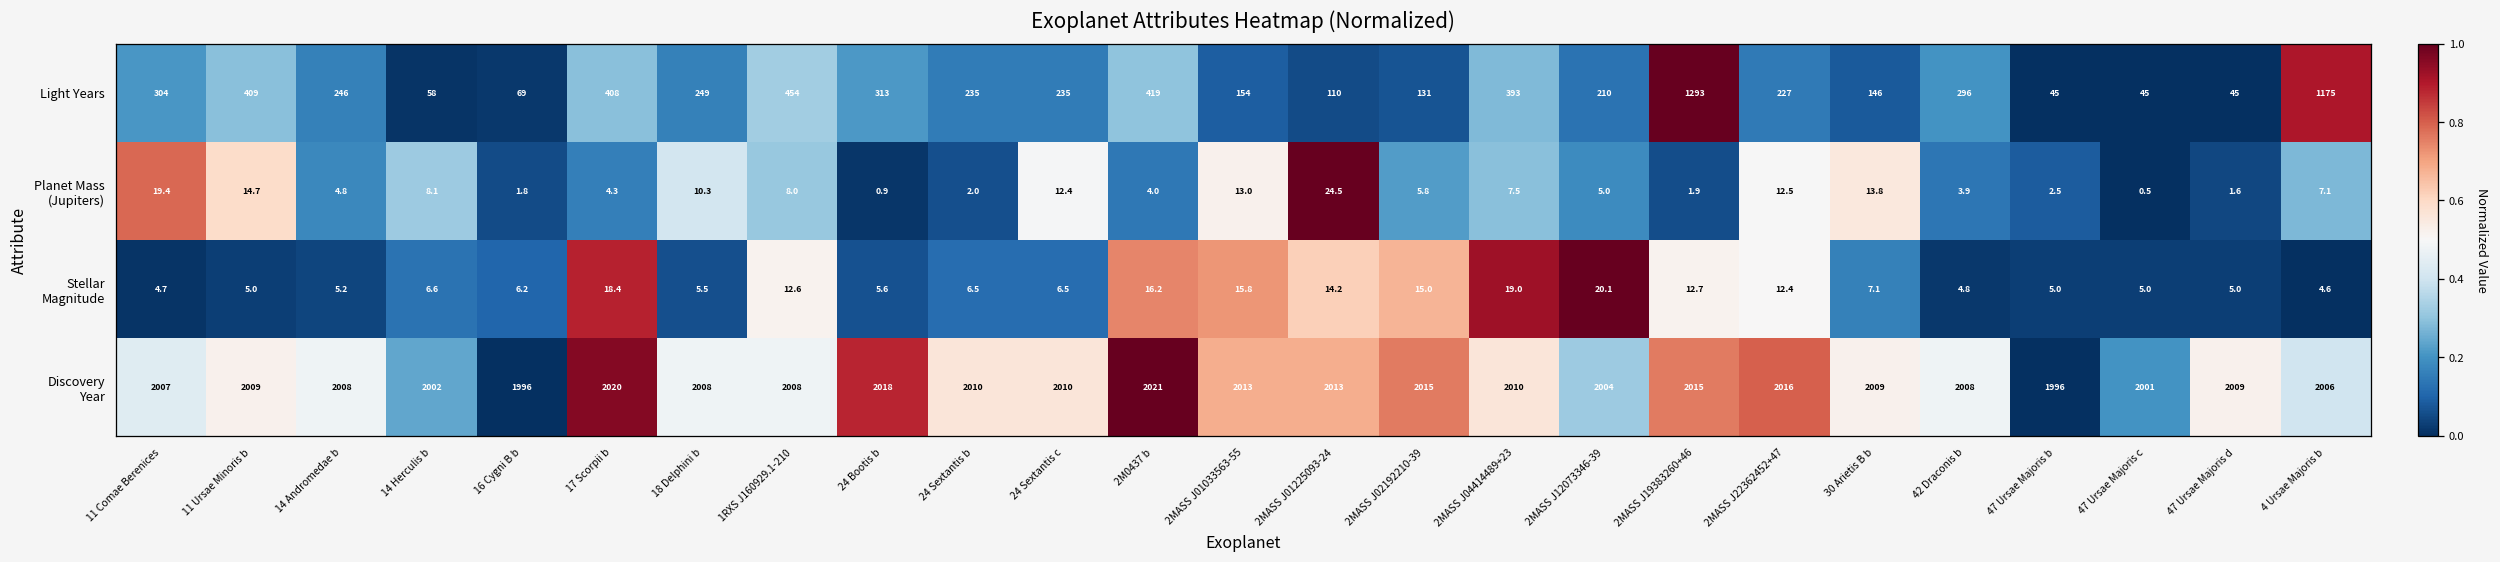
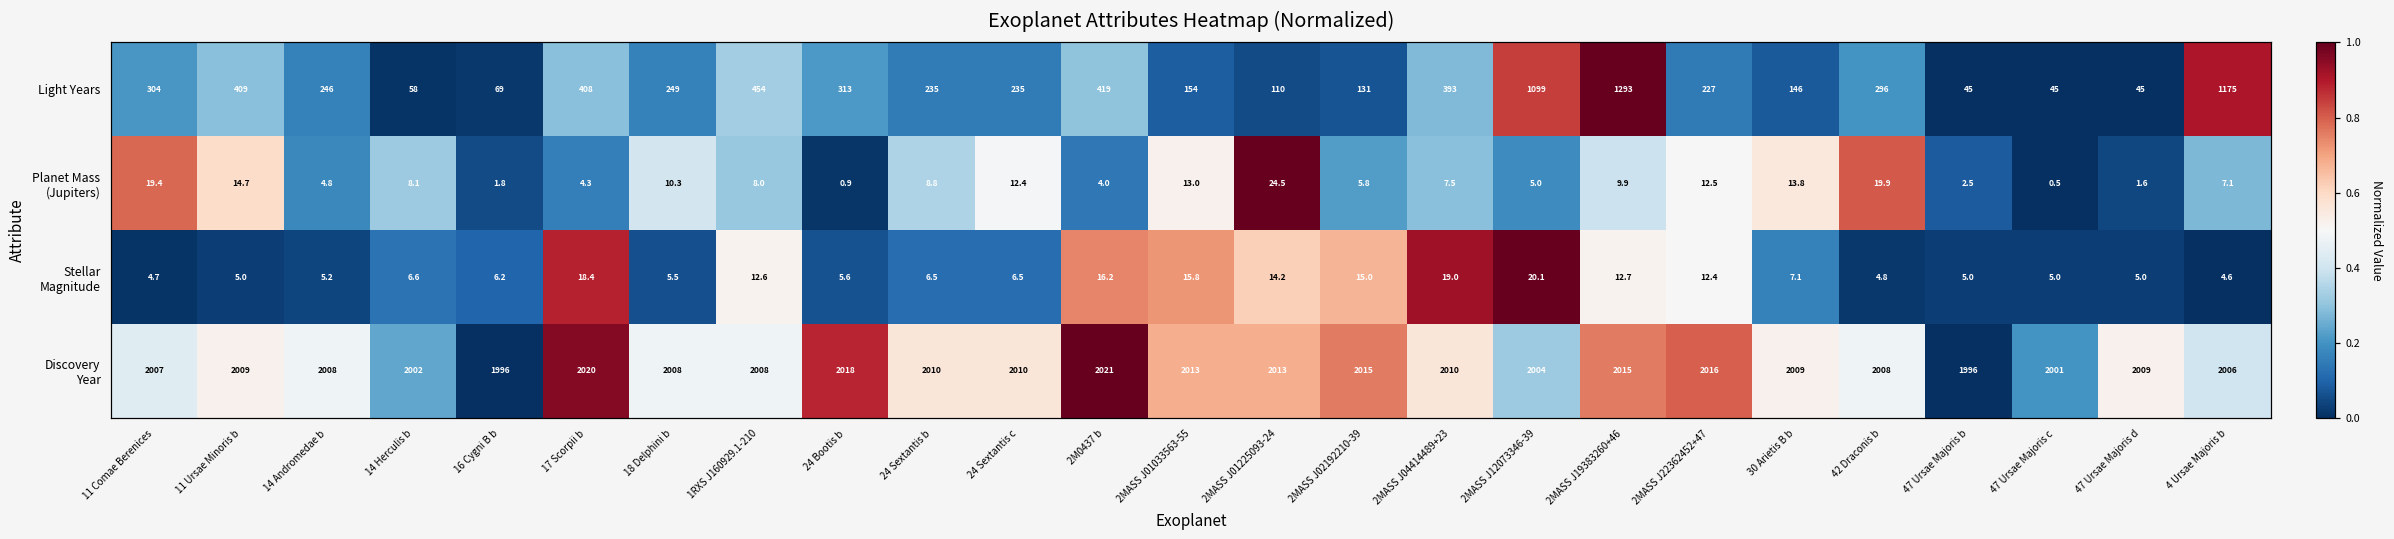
Light Years, 2MASS J12073346-39: 210 -> 1099
Planet Mass (Jupiters), 24 Sextantis b: 2.0 -> 8.8
Planet Mass (Jupiters), 2MASS J19383260+46: 1.9 -> 9.9
Planet Mass (Jupiters), 42 Draconis b: 3.9 -> 19.9
